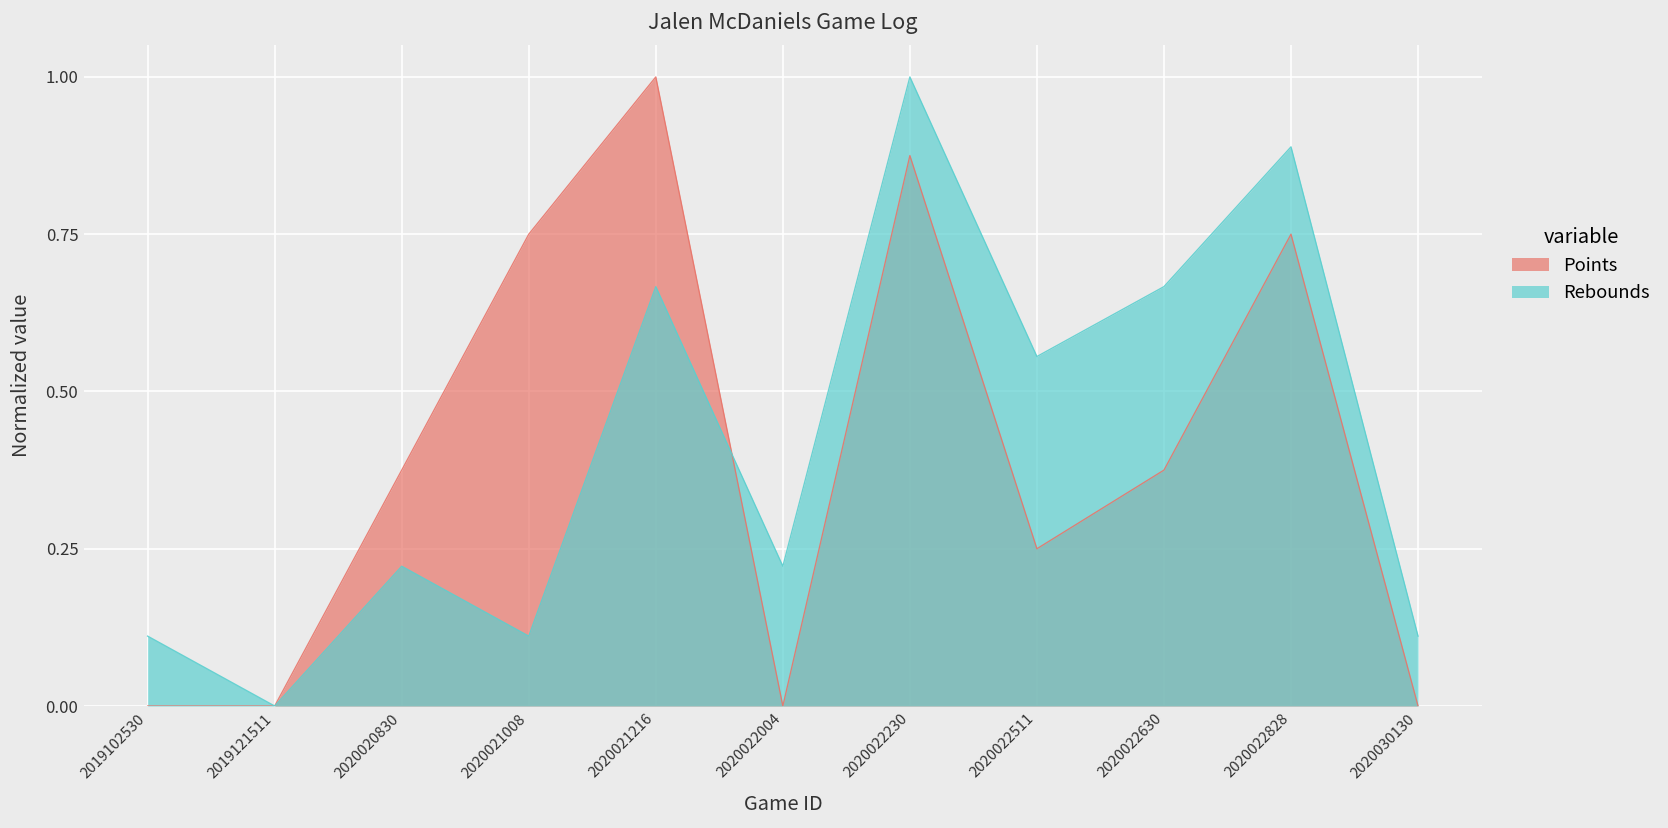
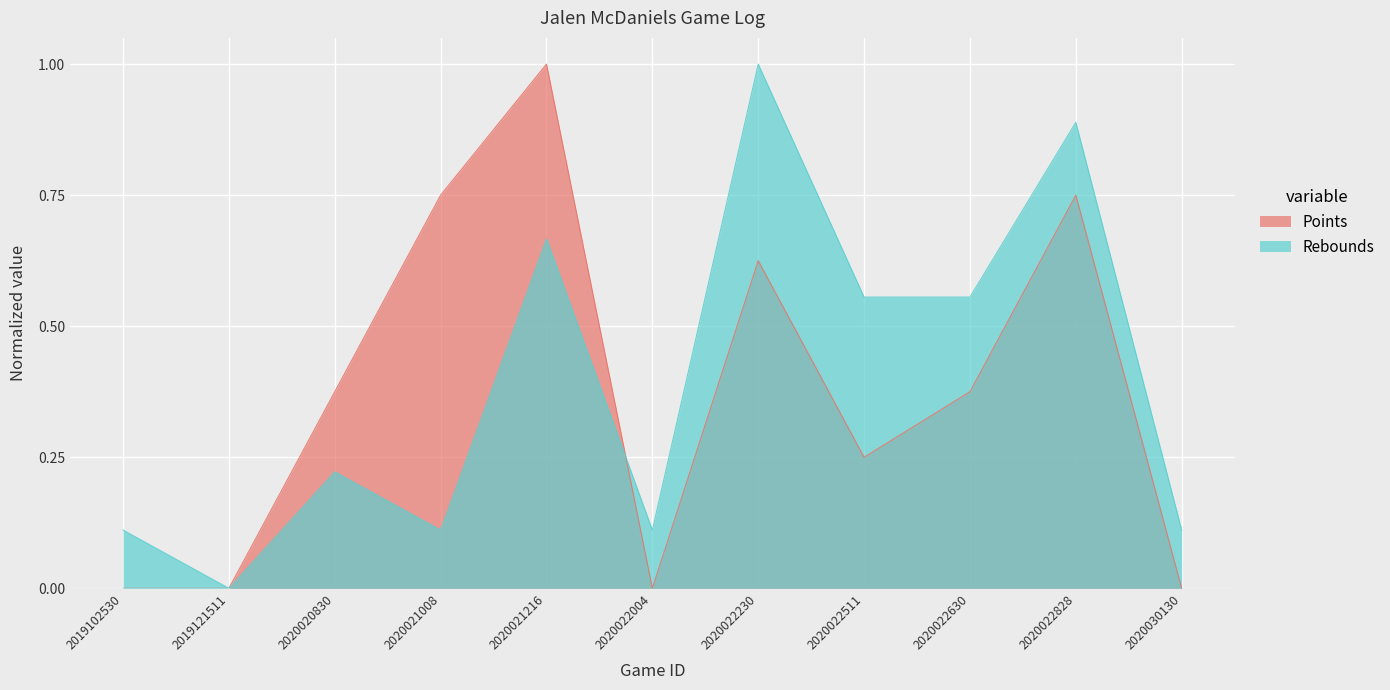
Rebounds, 2020022004: 0.22 -> 0.11
Points, 2020022230: 0.88 -> 0.63
Rebounds, 2020022630: 0.67 -> 0.56
